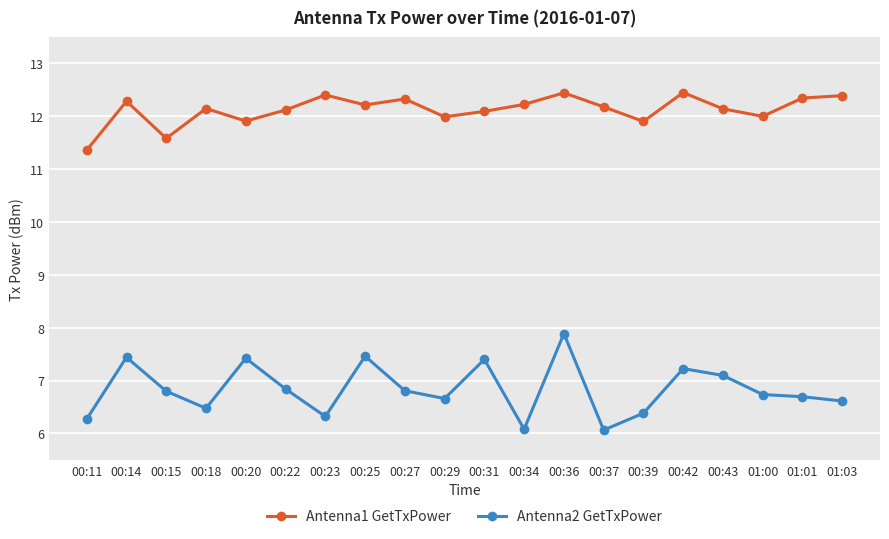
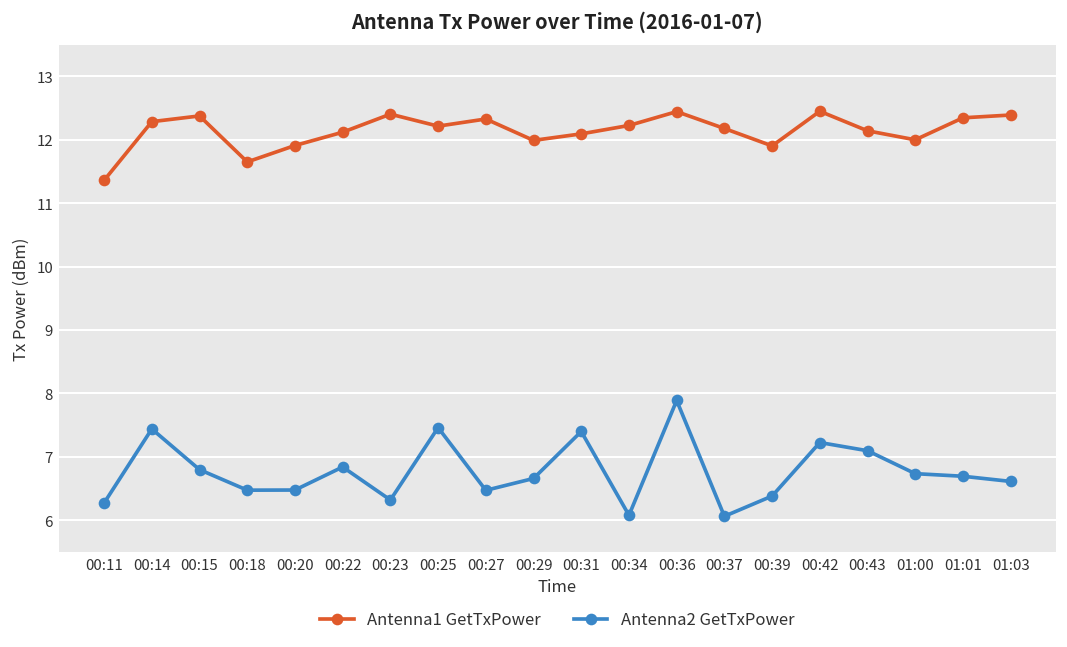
Antenna1 GetTxPower, 00:15: 11.6 -> 12.4
Antenna1 GetTxPower, 00:18: 12.1 -> 11.7
Antenna2 GetTxPower, 00:20: 7.4 -> 6.5
Antenna2 GetTxPower, 00:27: 6.8 -> 6.5
